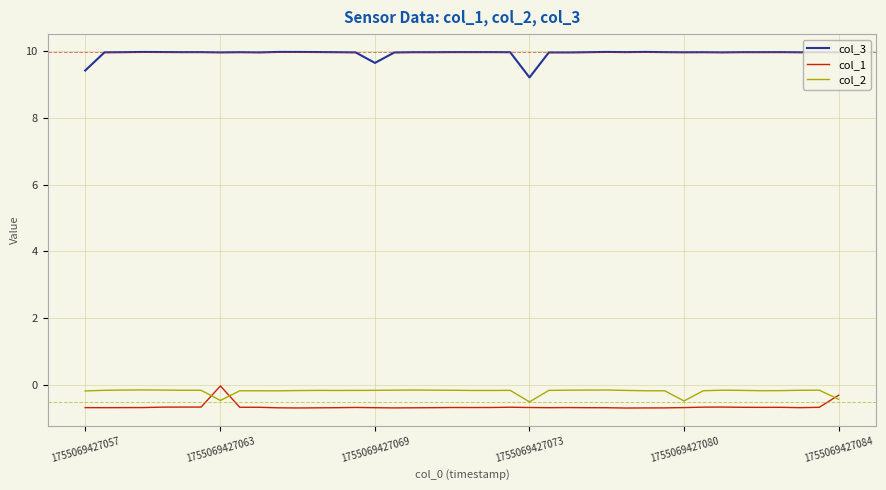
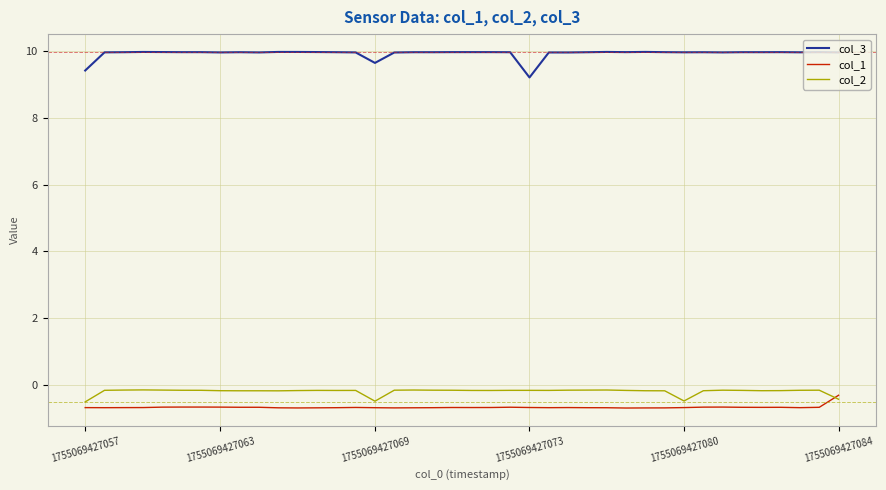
col_2, 1755069427057: -0.2 -> -0.5
col_1, 1755069427063: 0.0 -> -0.7
col_2, 1755069427063: -0.5 -> -0.2
col_2, 1755069427069: -0.2 -> -0.5
col_2, 1755069427073: -0.5 -> -0.2
